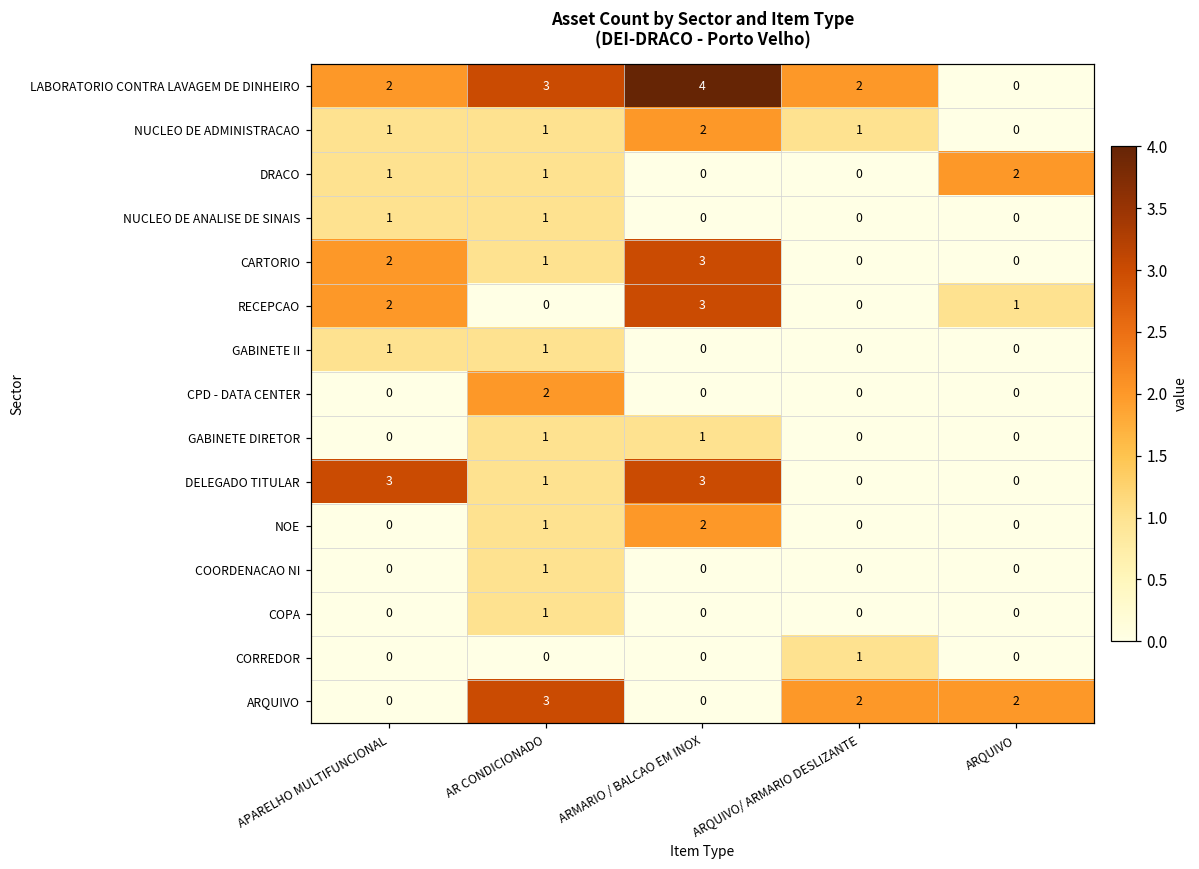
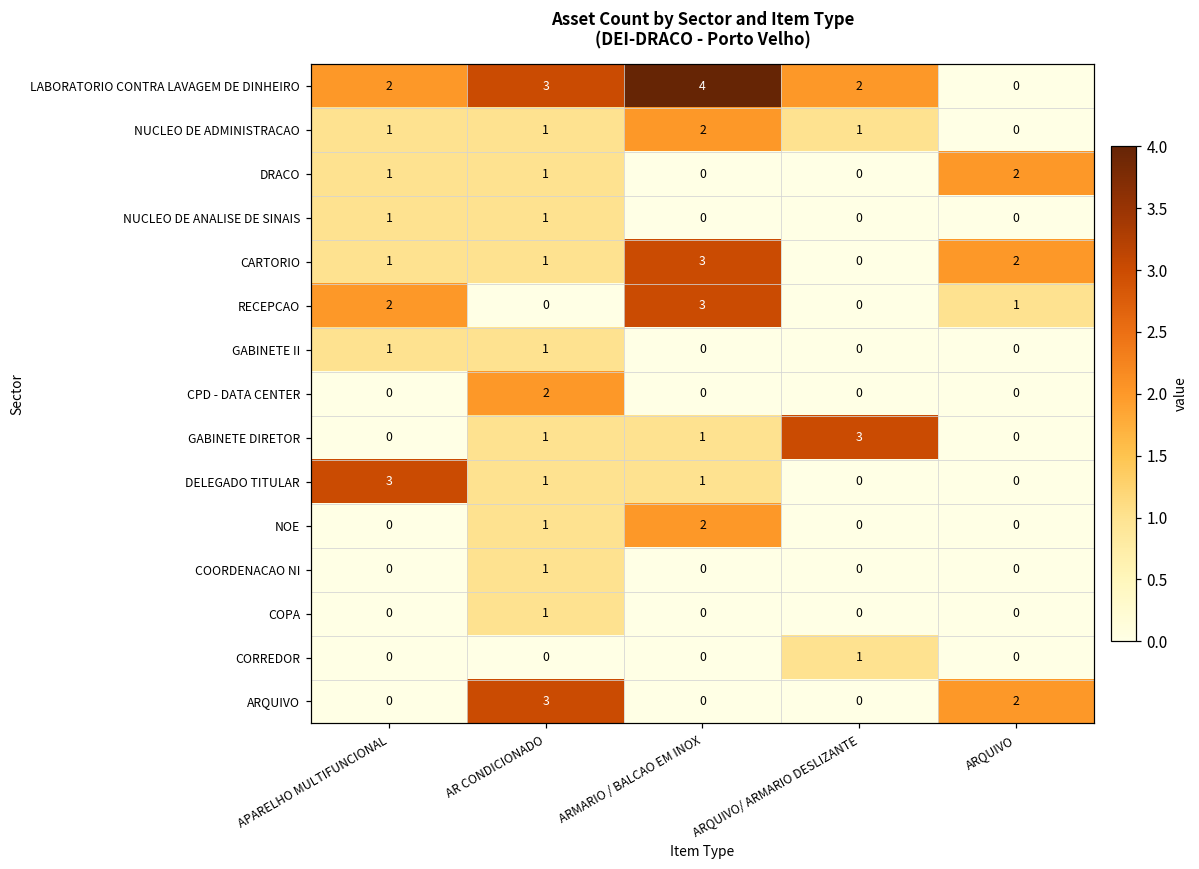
CARTORIO, APARELHO MULTIFUNCIONAL: 2 -> 1
CARTORIO, ARQUIVO: 0 -> 2
GABINETE DIRETOR, ARQUIVO/ ARMARIO DESLIZANTE: 0 -> 3
DELEGADO TITULAR, ARMARIO / BALCAO EM INOX: 3 -> 1
ARQUIVO, ARQUIVO/ ARMARIO DESLIZANTE: 2 -> 0
